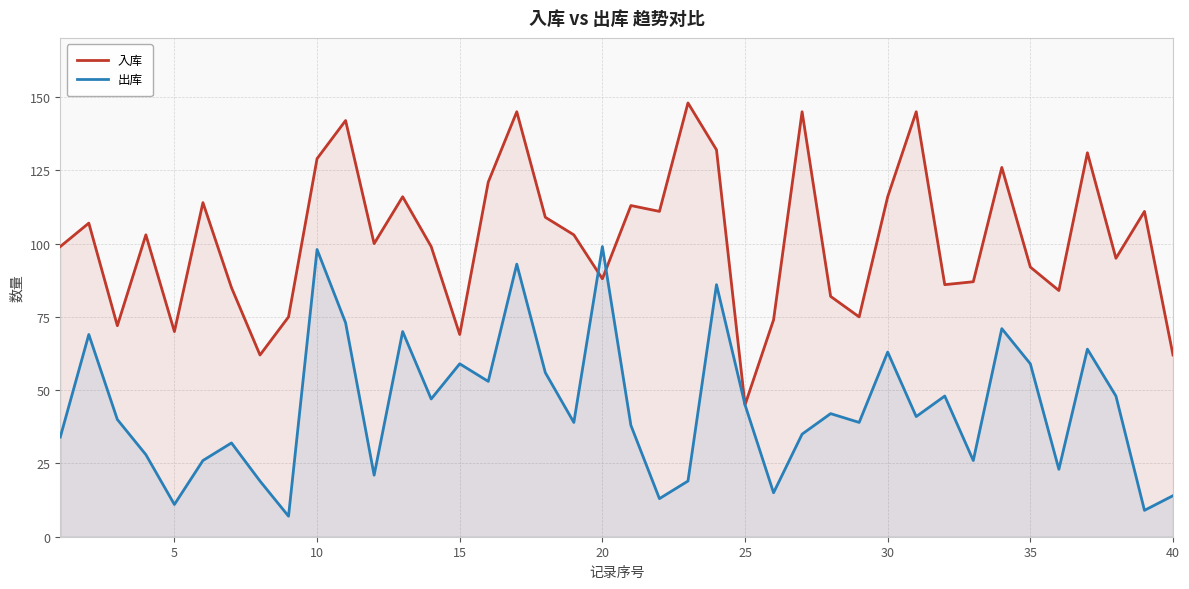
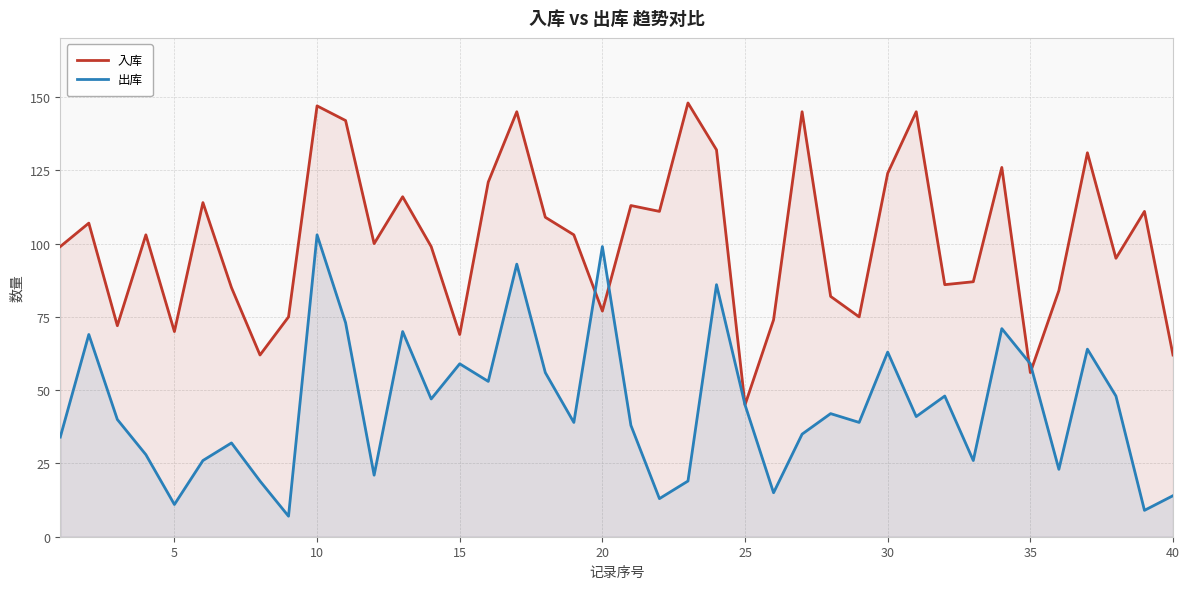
入库, 10: 129 -> 147
出库, 10: 98 -> 103
入库, 20: 88 -> 77
入库, 30: 116 -> 124
入库, 35: 92 -> 56
